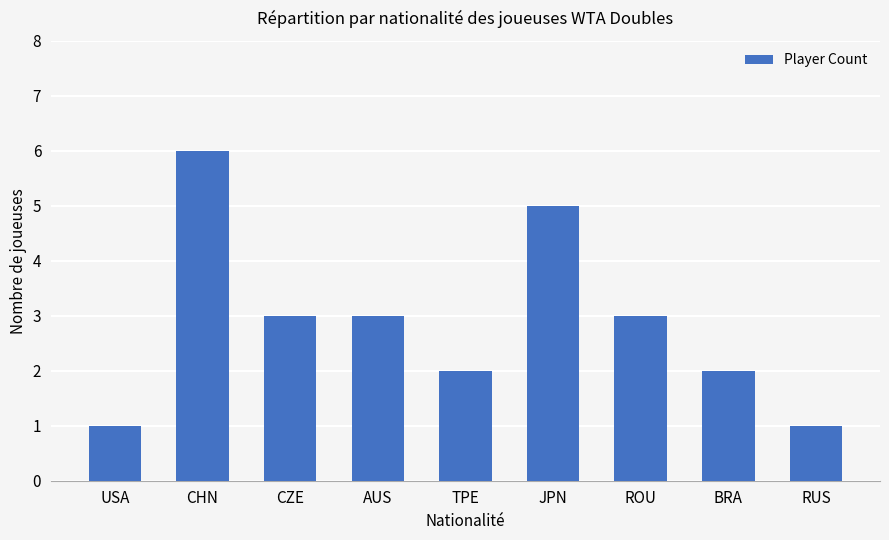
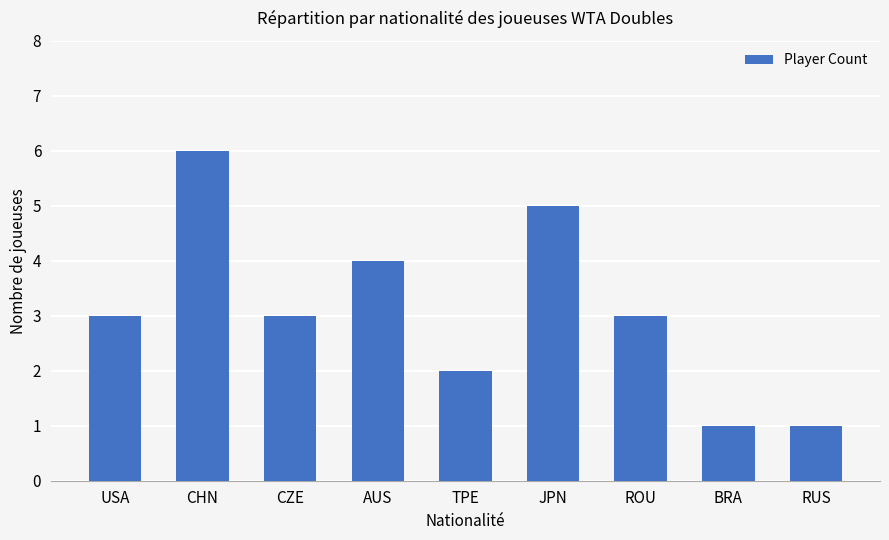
USA: 1 -> 3
AUS: 3 -> 4
BRA: 2 -> 1
